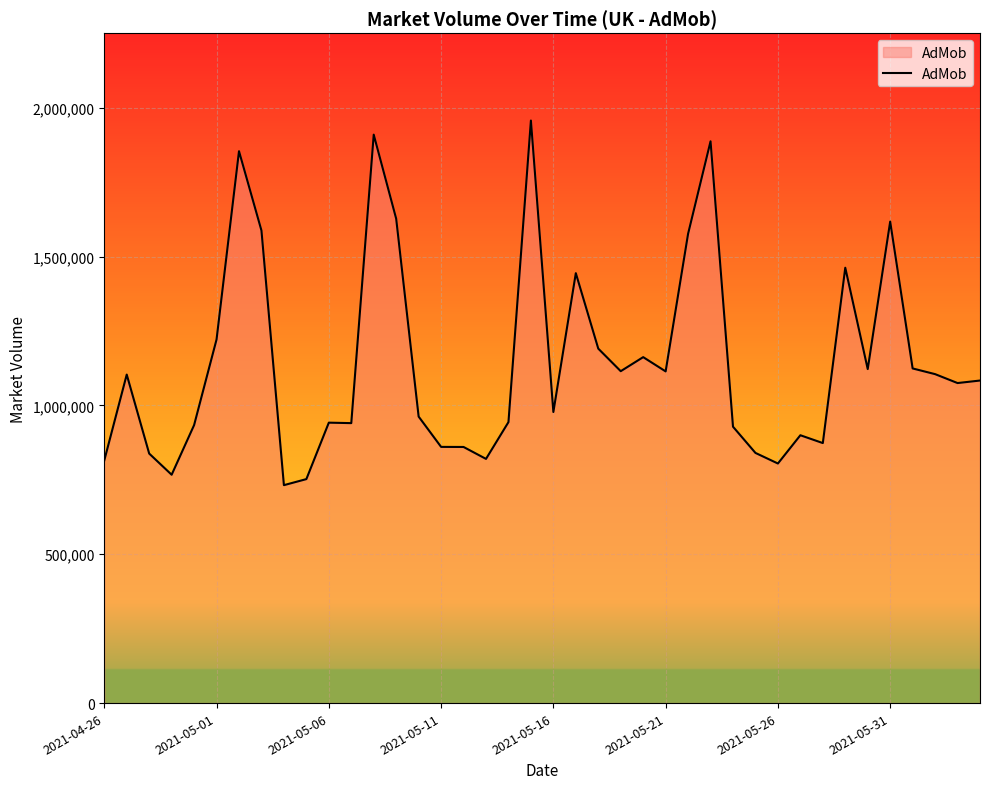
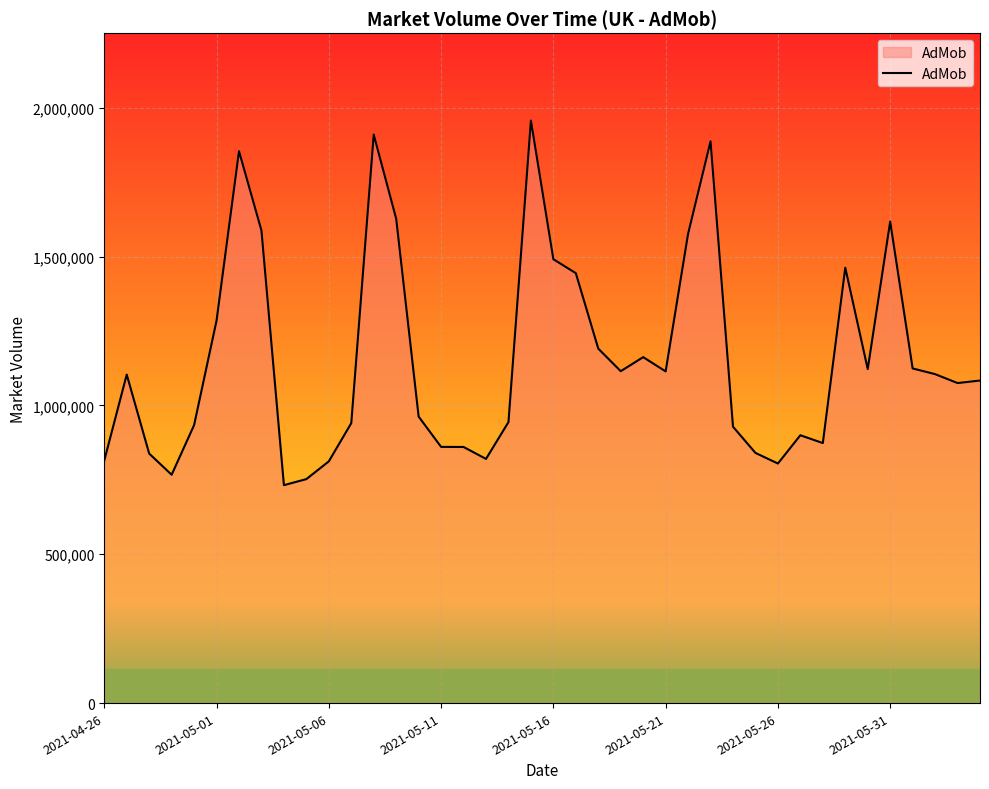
2021-05-01: 1,220,000 -> 1,280,000
2021-05-06: 940,000 -> 810,000
2021-05-16: 980,000 -> 1,490,000
